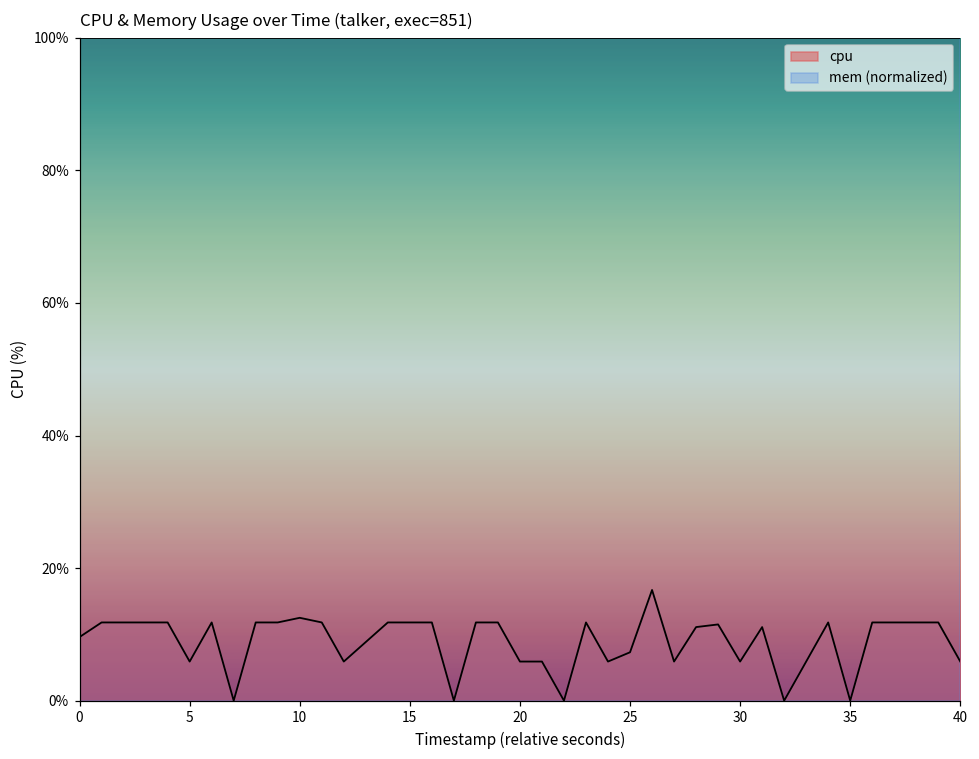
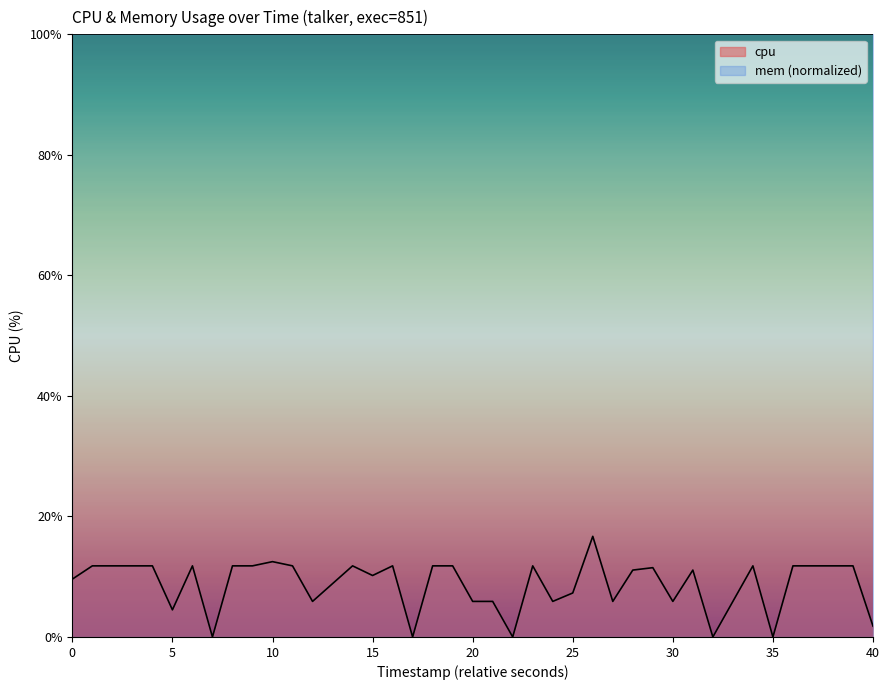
cpu, 5: 6% -> 5%
cpu, 15: 12% -> 10%
cpu, 40: 6% -> 2%
